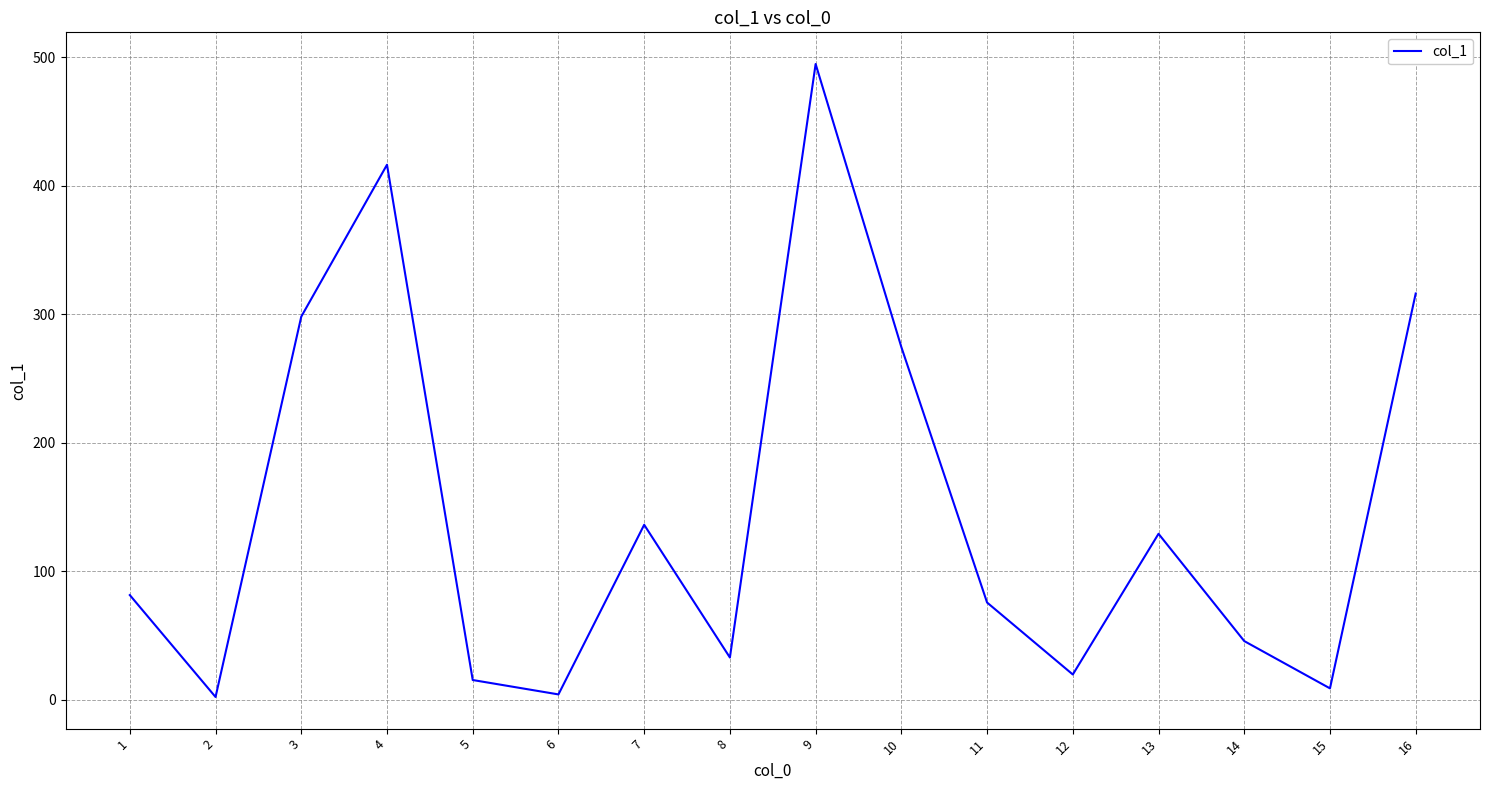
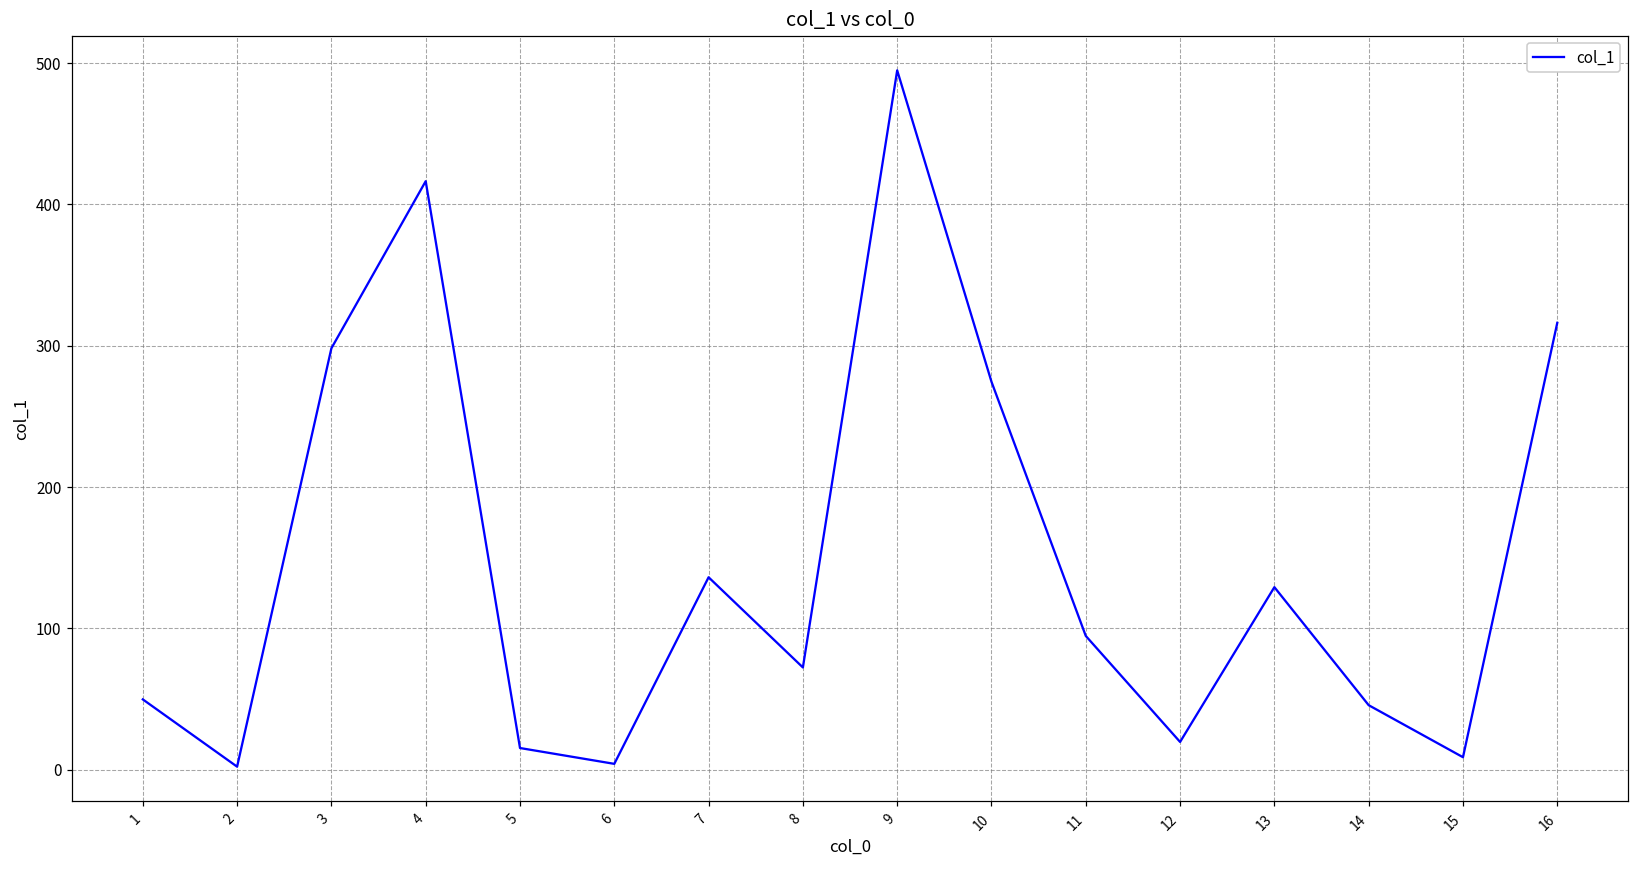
1: 82 -> 50
8: 33 -> 72
11: 76 -> 95
